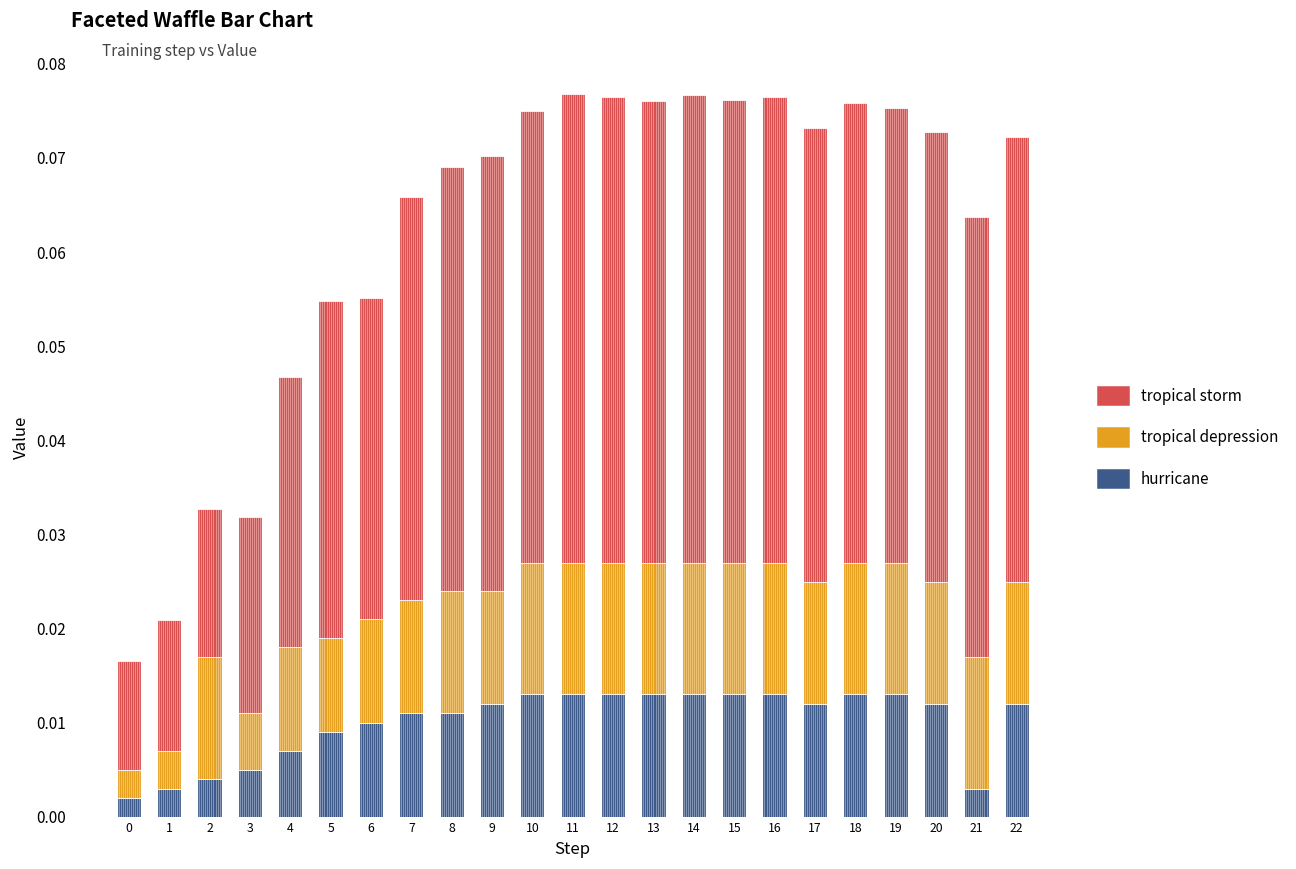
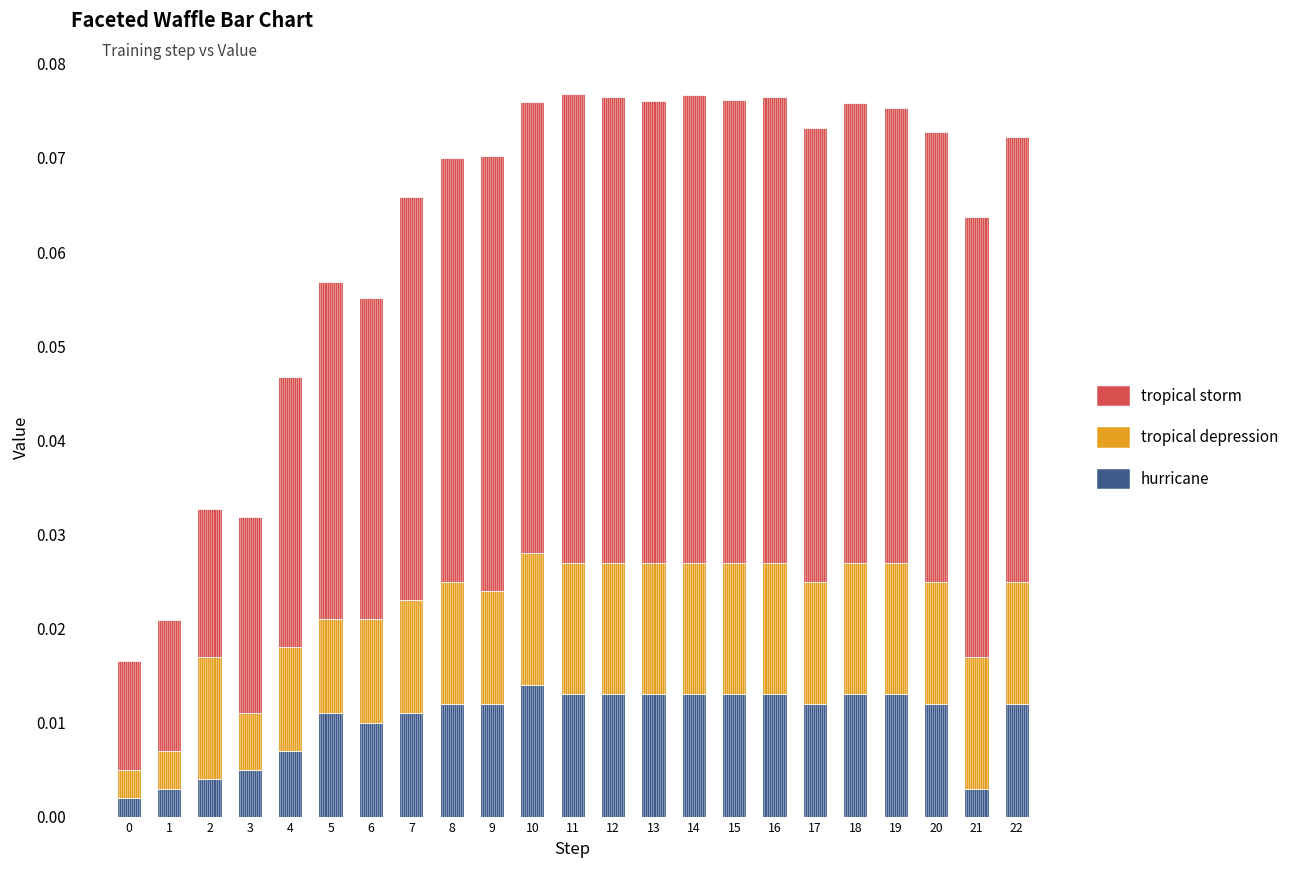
hurricane, 5: 0.009 -> 0.011
hurricane, 8: 0.011 -> 0.012
hurricane, 10: 0.013 -> 0.014
